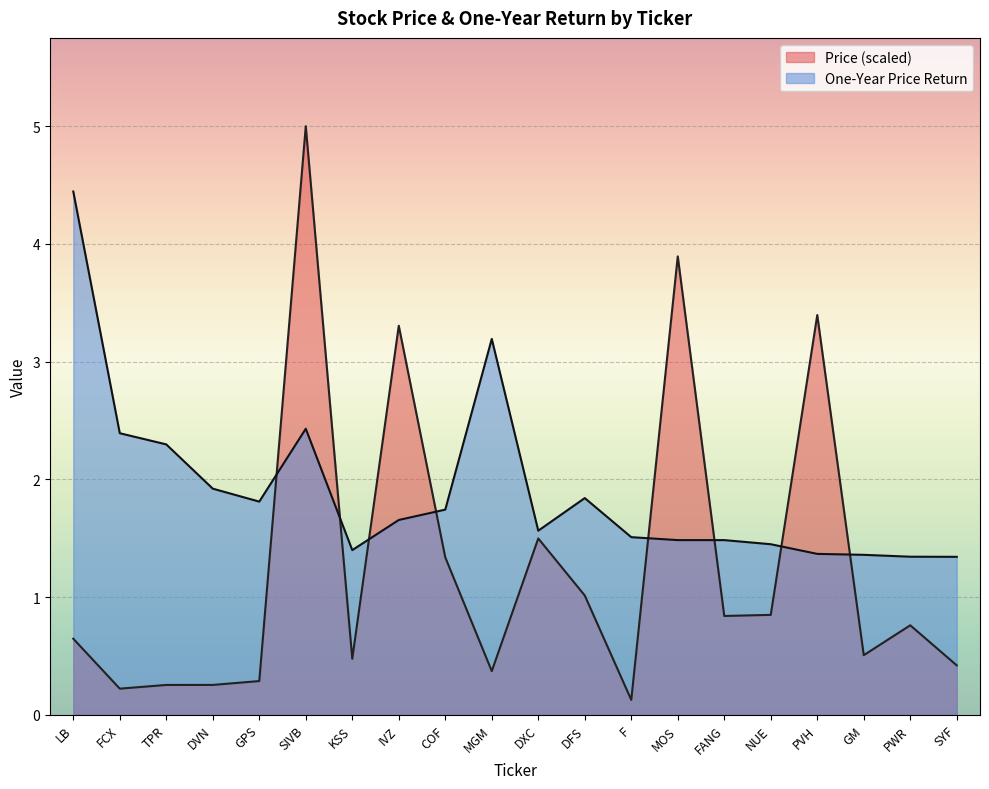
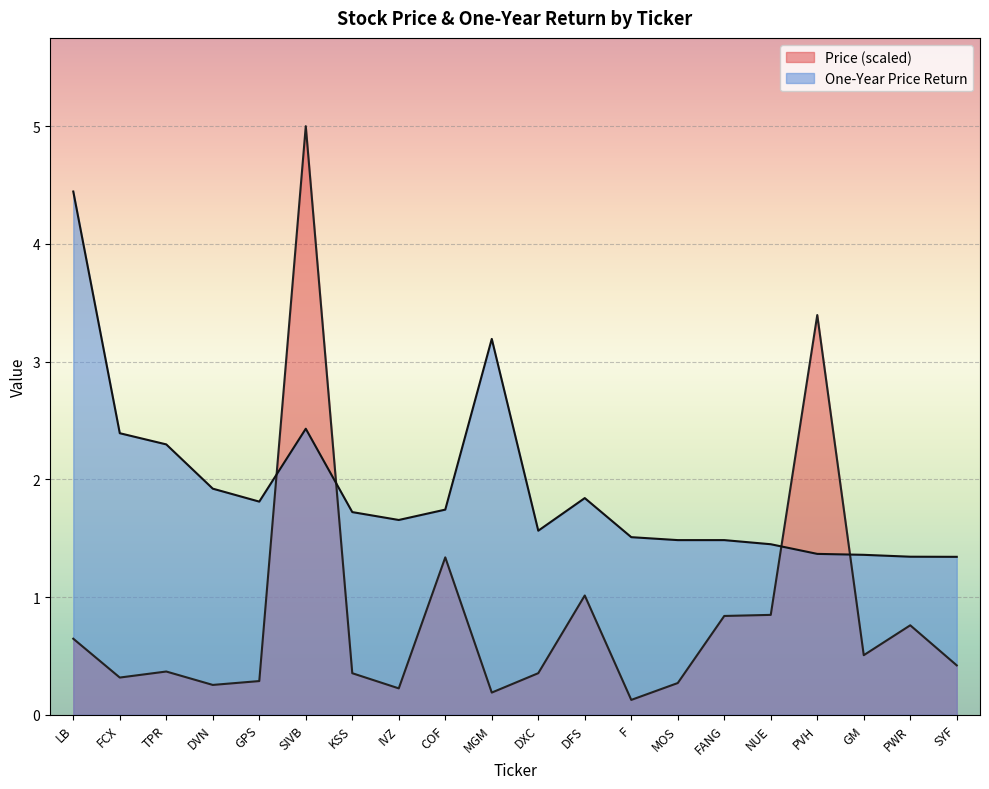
Price (scaled), FCX: 0.22 -> 0.32
Price (scaled), TPR: 0.25 -> 0.37
Price (scaled), KSS: 0.48 -> 0.35
One-Year Price Return, KSS: 1.40 -> 1.72
Price (scaled), IVZ: 3.30 -> 0.22
Price (scaled), MGM: 0.37 -> 0.19
Price (scaled), DXC: 1.50 -> 0.35
Price (scaled), MOS: 3.89 -> 0.27
